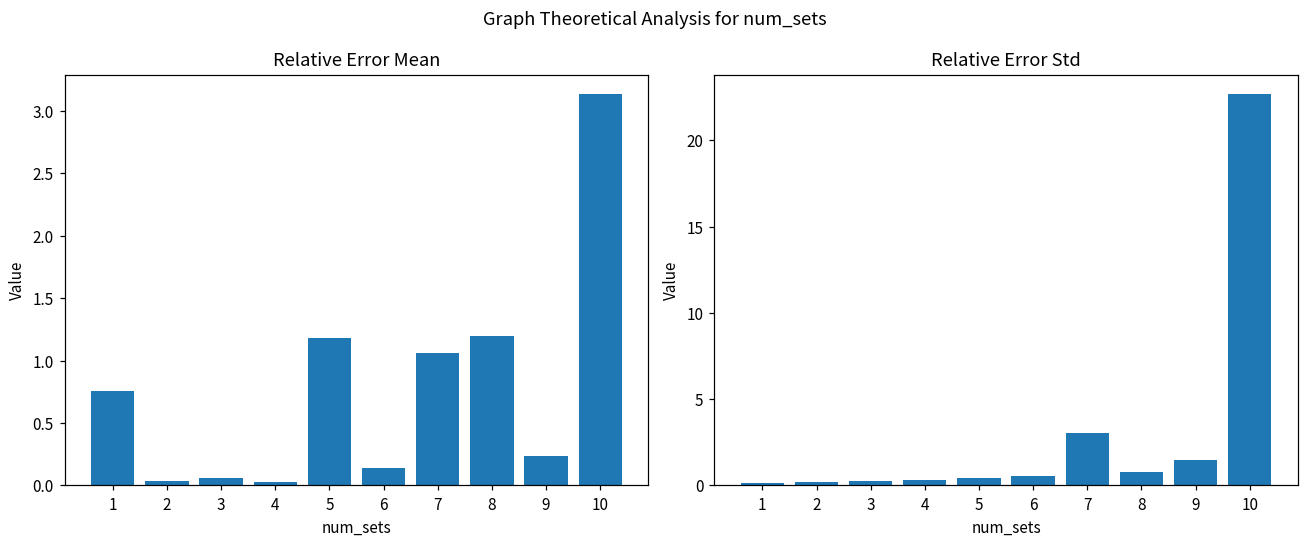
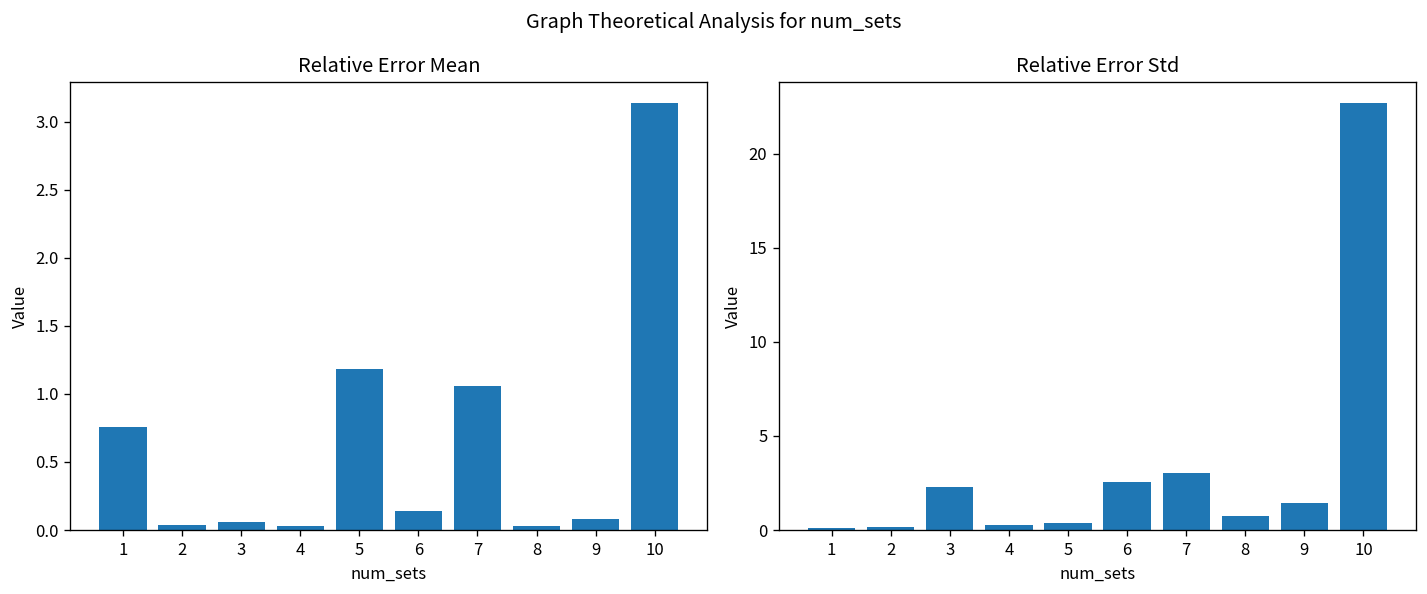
Relative Error Mean, 8: 1.20 -> 0.03
Relative Error Mean, 9: 0.23 -> 0.08
Relative Error Std, 3: 0.2 -> 2.3
Relative Error Std, 6: 0.5 -> 2.6
